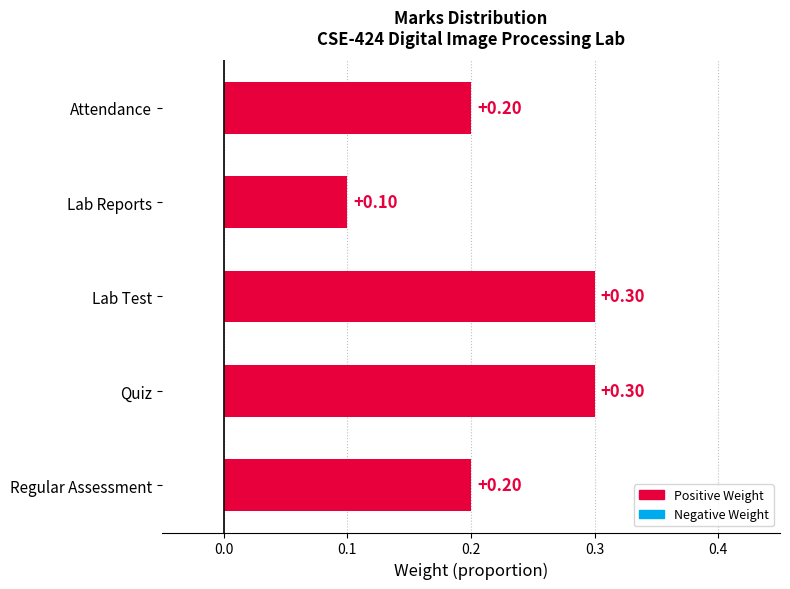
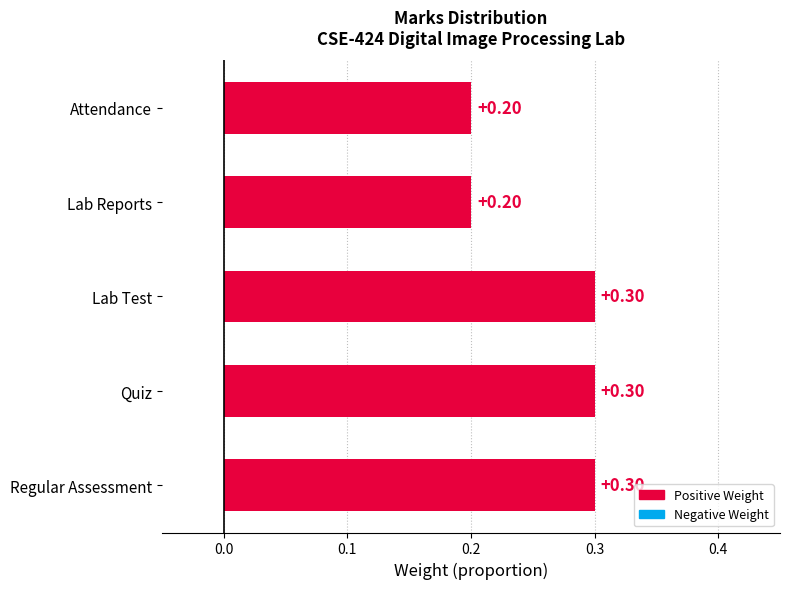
Lab Reports: +0.10 -> +0.20
Regular Assessment: 0.2 -> 0.3
